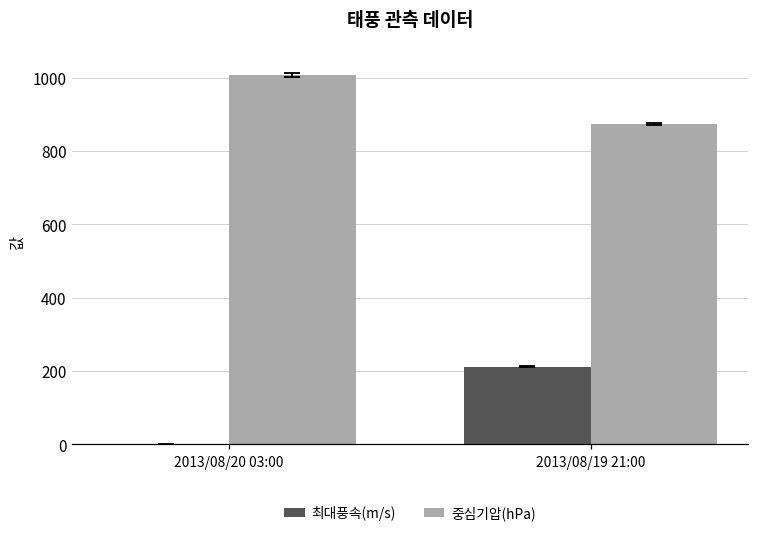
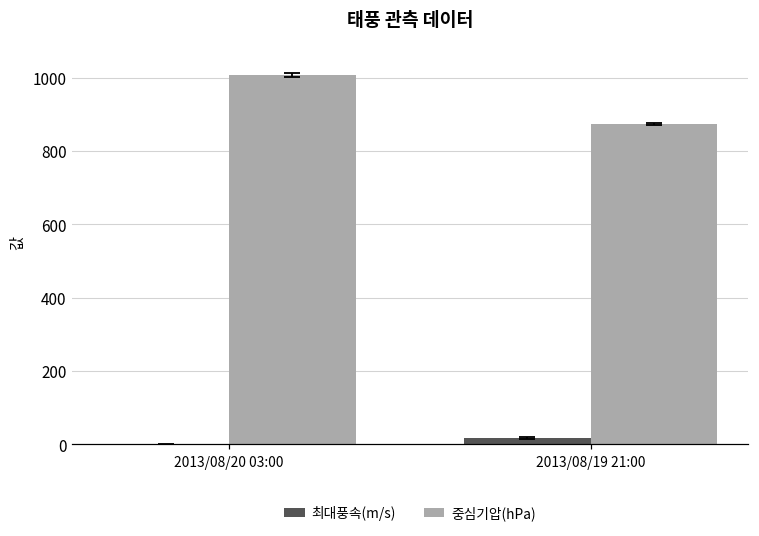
최대풍속(m/s), 2013/08/19 21:00: 210 -> 20
